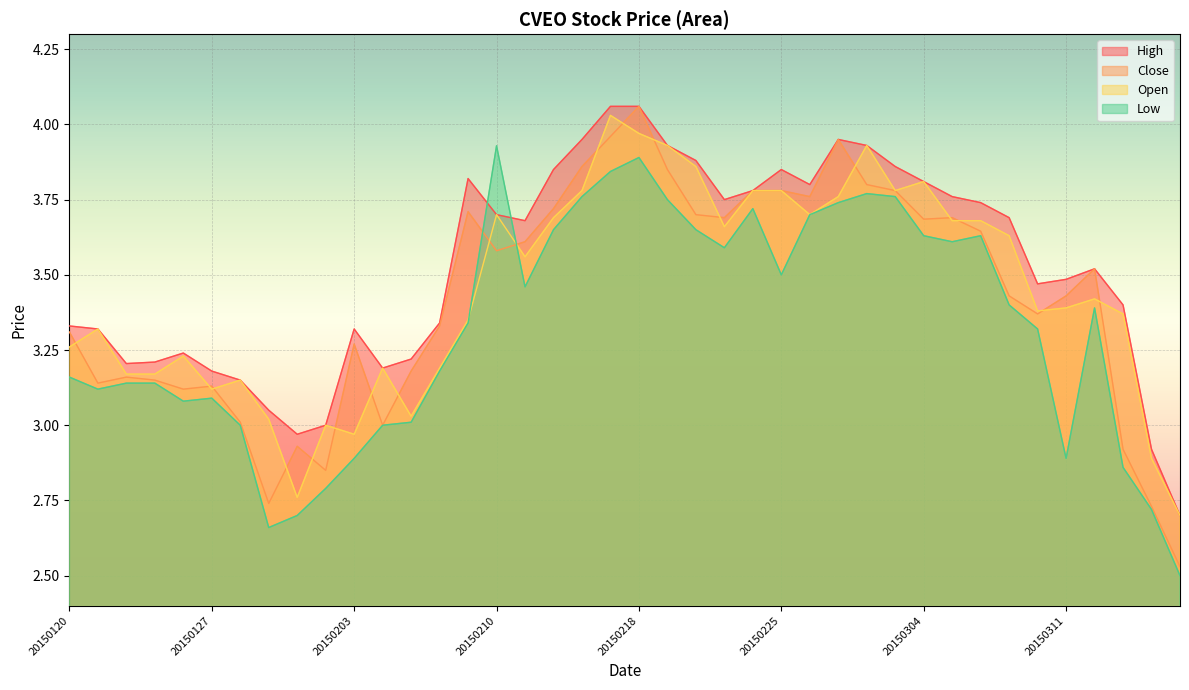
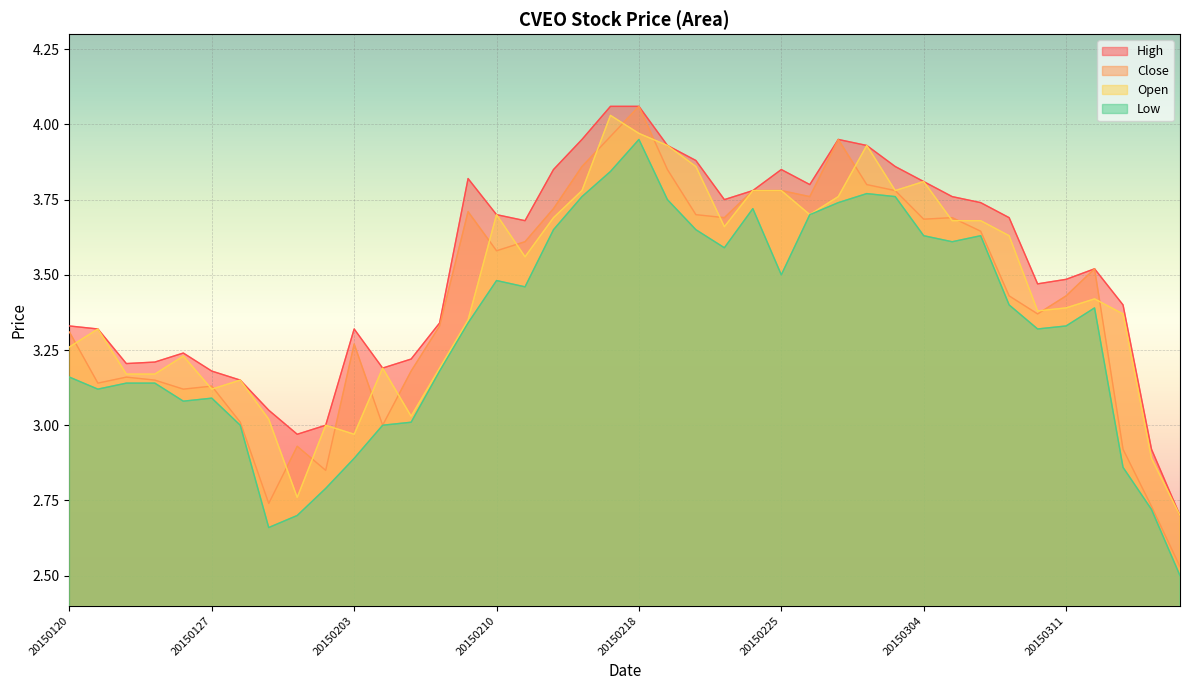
Low, 20150210: 3.93 -> 3.48
Low, 20150218: 3.89 -> 3.95
Low, 20150311: 2.89 -> 3.33
